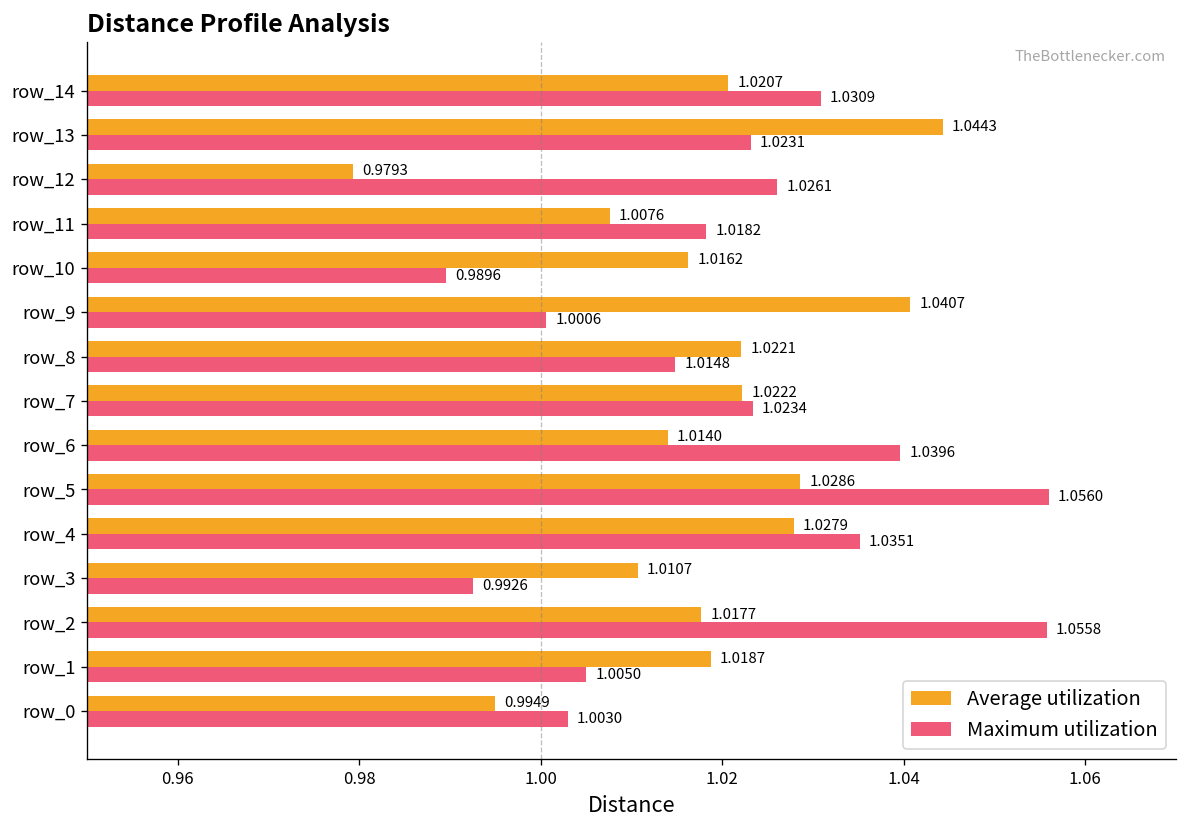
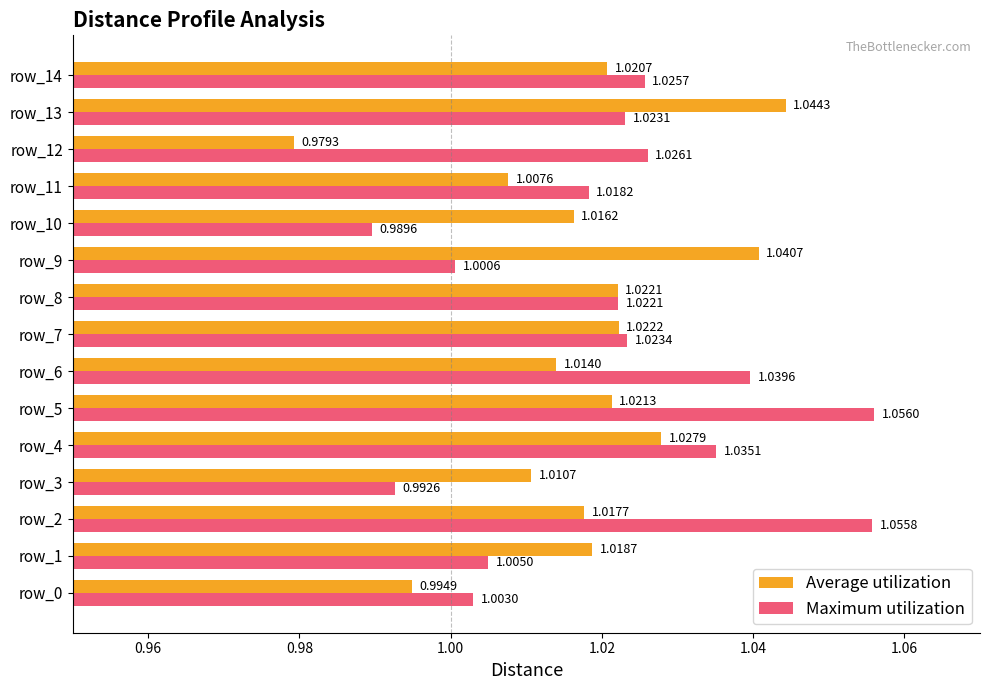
Maximum utilization, row_14: 1.0309 -> 1.0257
Maximum utilization, row_8: 1.0148 -> 1.0221
Average utilization, row_5: 1.0286 -> 1.0213
